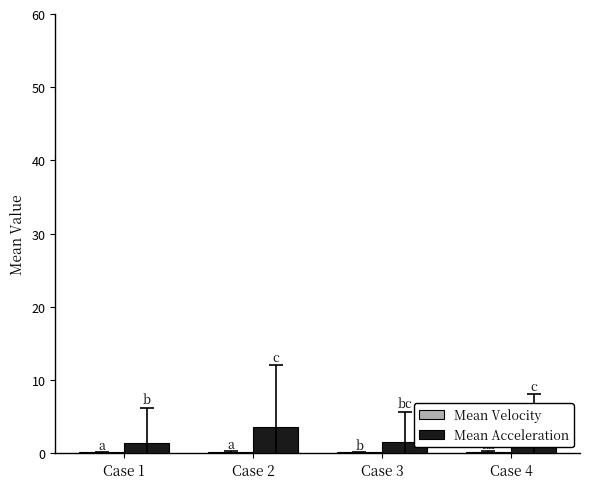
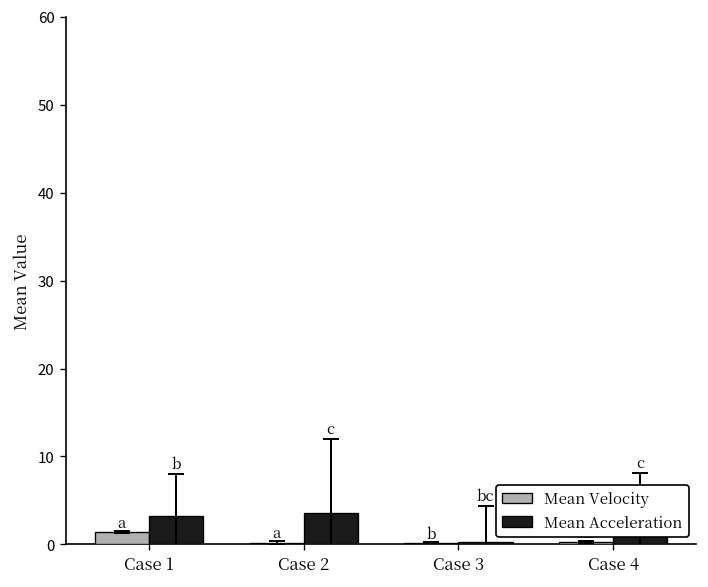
Mean Velocity, Case 1: 0 -> 1
Mean Acceleration, Case 1: 1 -> 3
Mean Acceleration, Case 3: 2 -> 0
